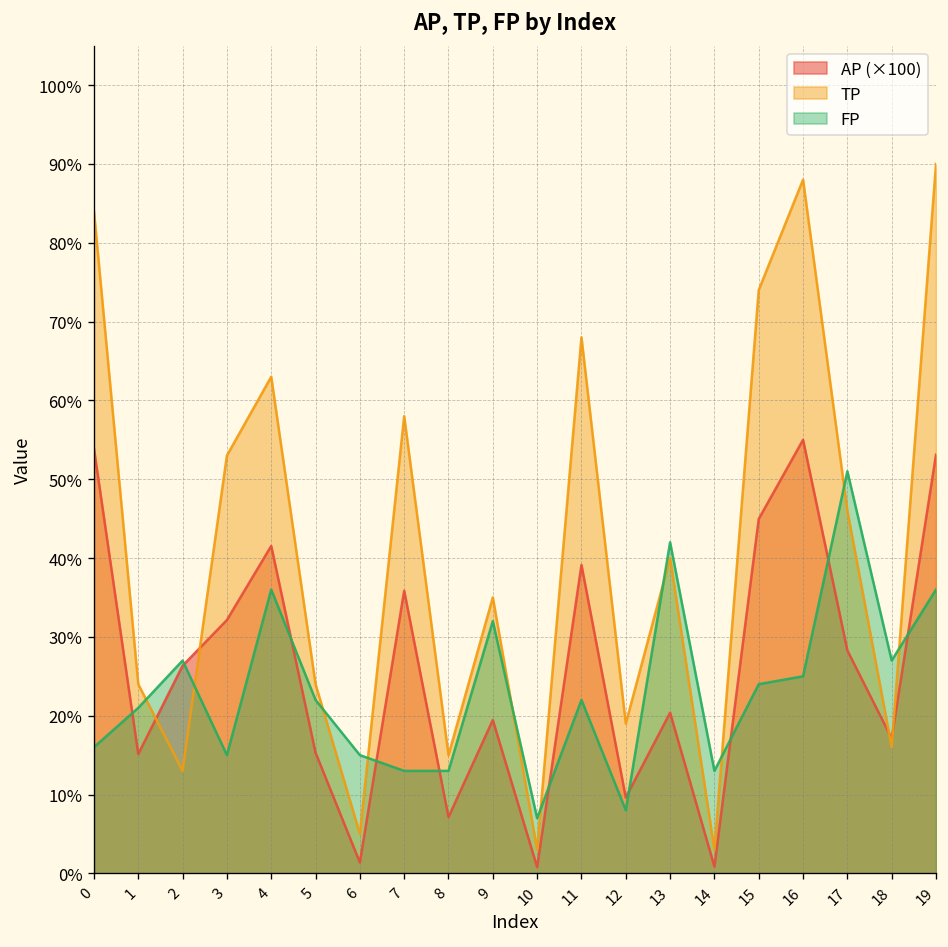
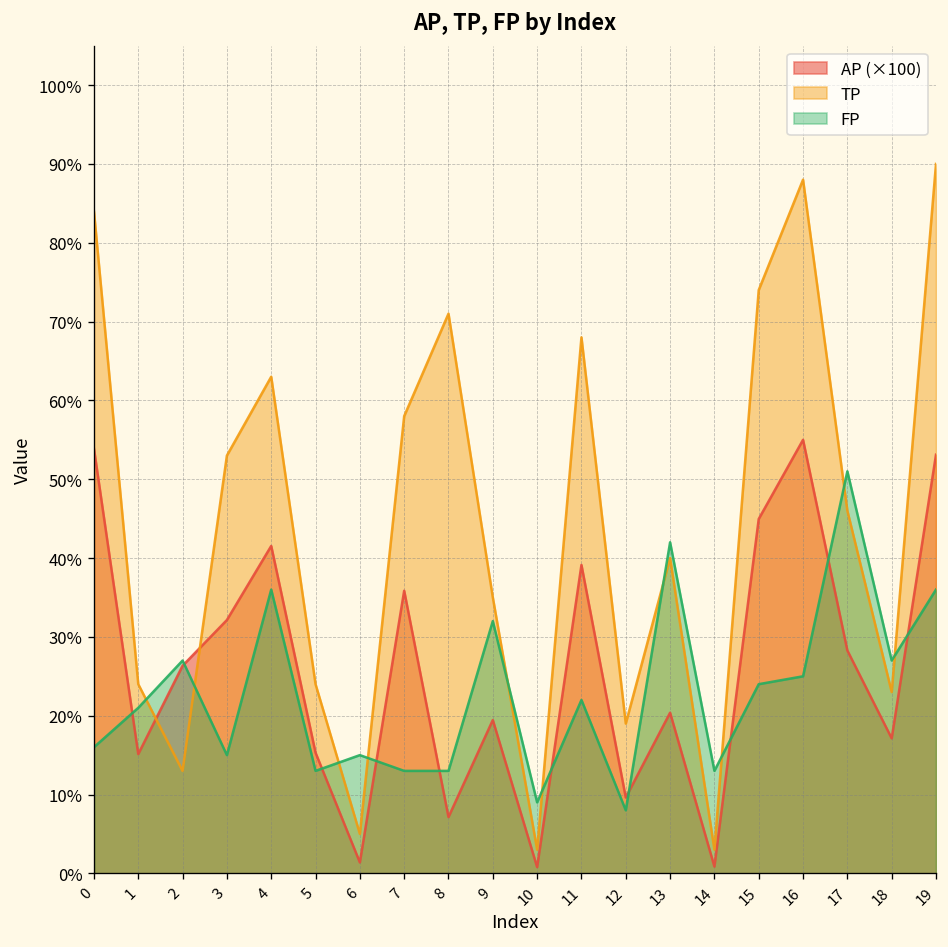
FP, 5: 22% -> 13%
TP, 8: 15% -> 71%
FP, 10: 7% -> 9%
TP, 18: 16% -> 23%
